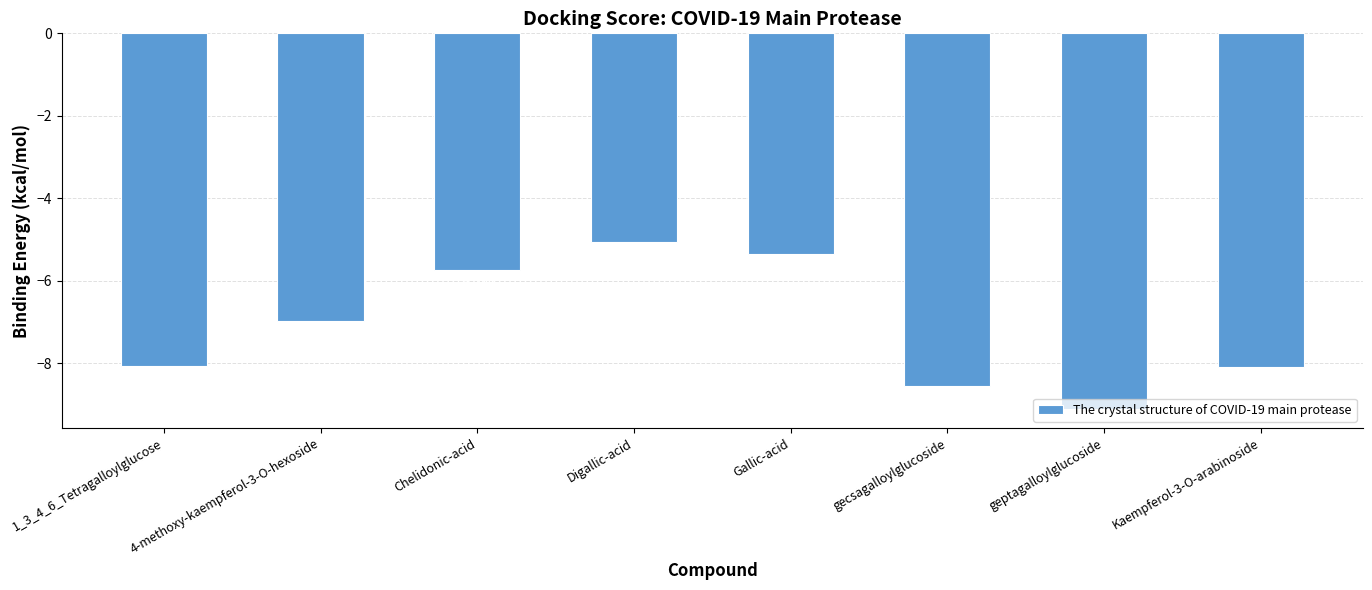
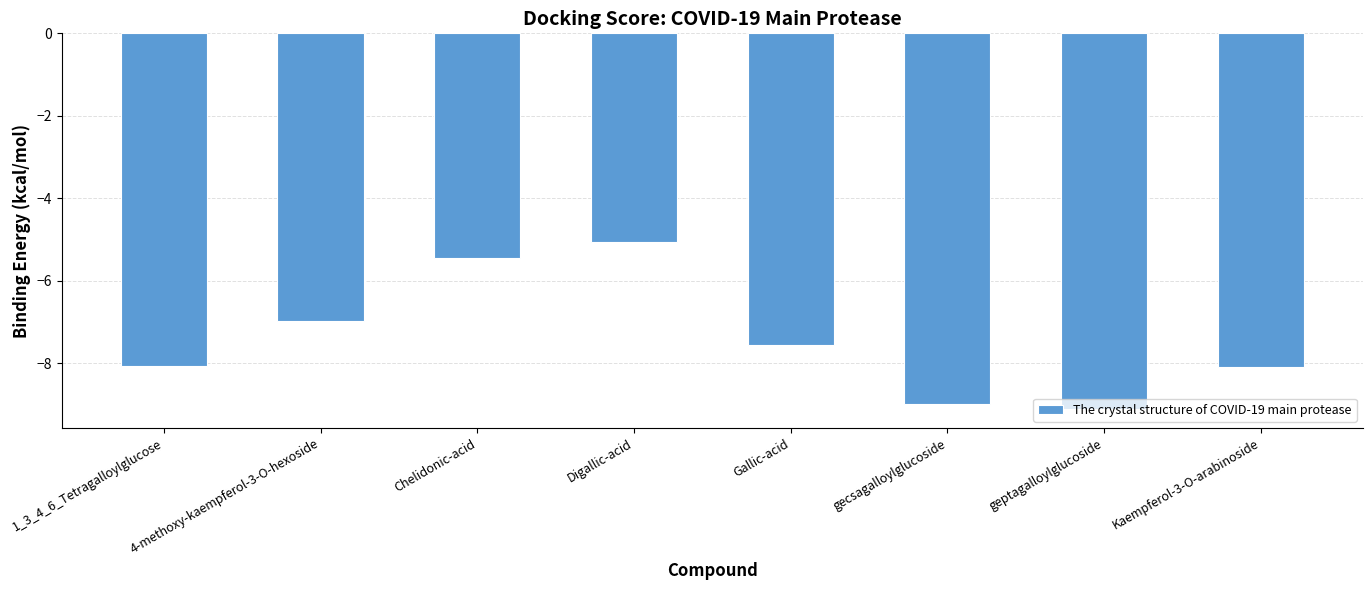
Chelidonic-acid: -5.7 -> -5.4
Gallic-acid: -5.3 -> -7.6
gecsagalloylglucoside: -8.6 -> -9.0
